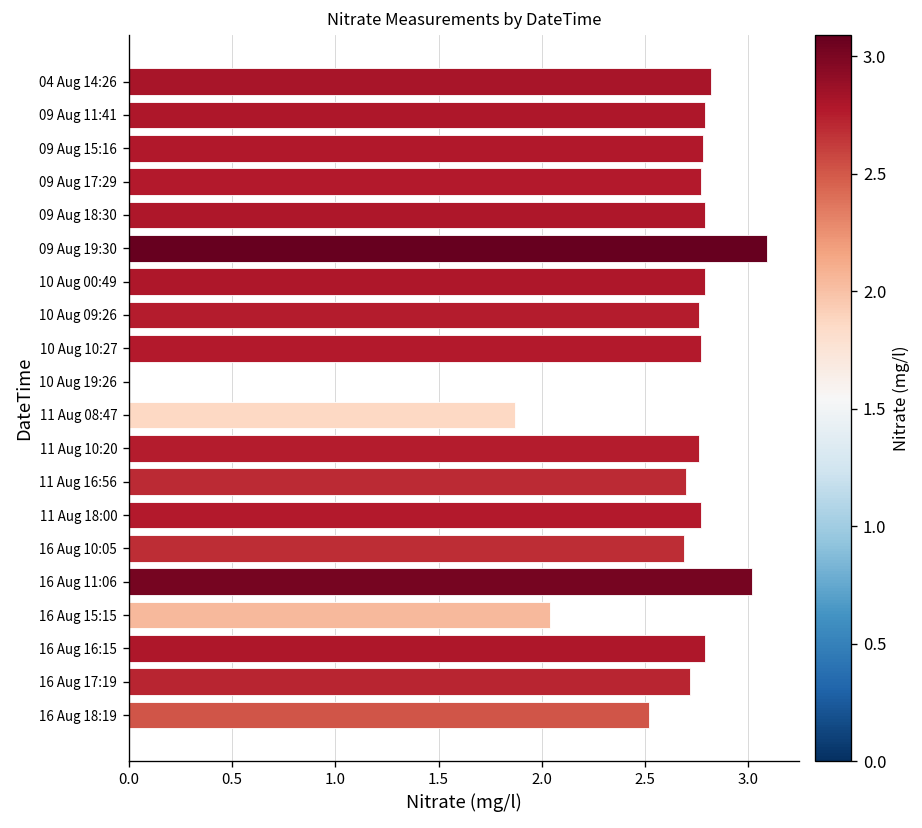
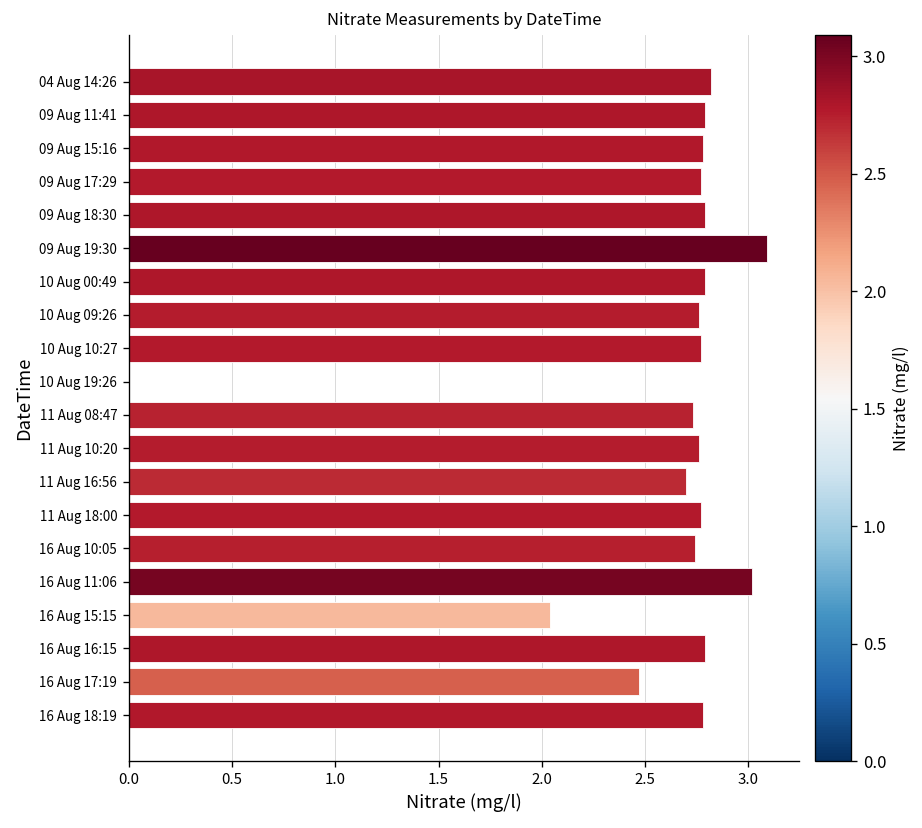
11 Aug 08:47: 1.87 -> 2.73
16 Aug 10:05: 2.69 -> 2.74
16 Aug 17:19: 2.72 -> 2.47
16 Aug 18:19: 2.52 -> 2.78
